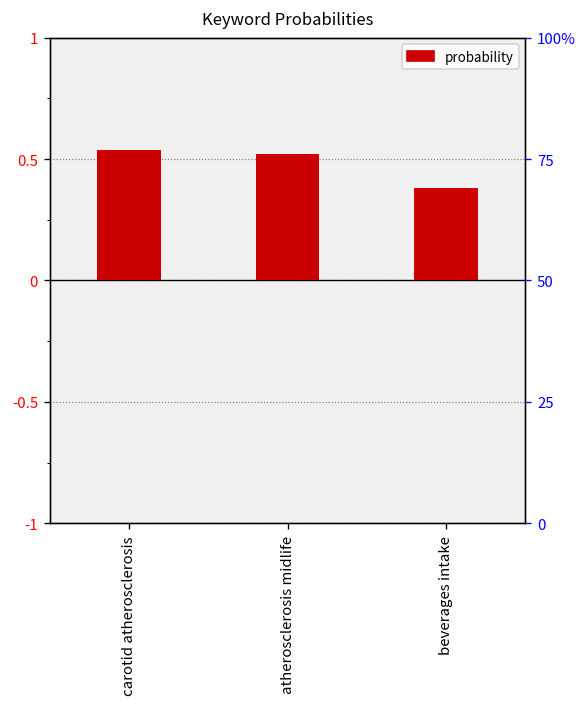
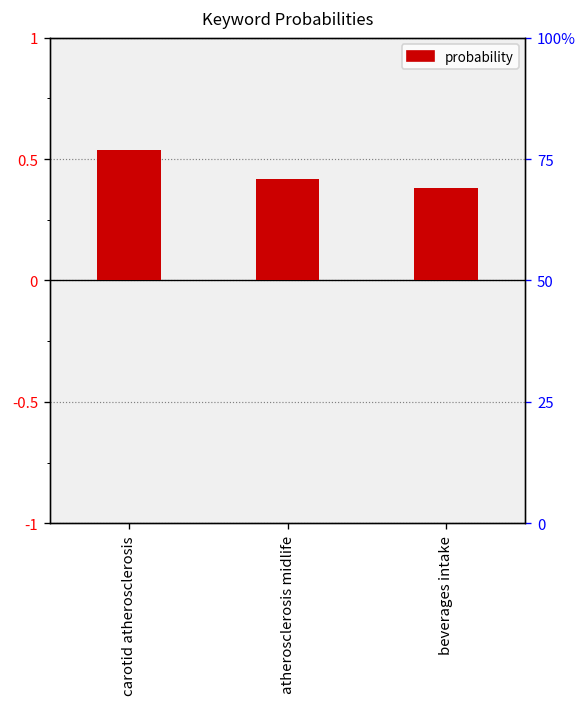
atherosclerosis midlife: 0.52 -> 0.42
